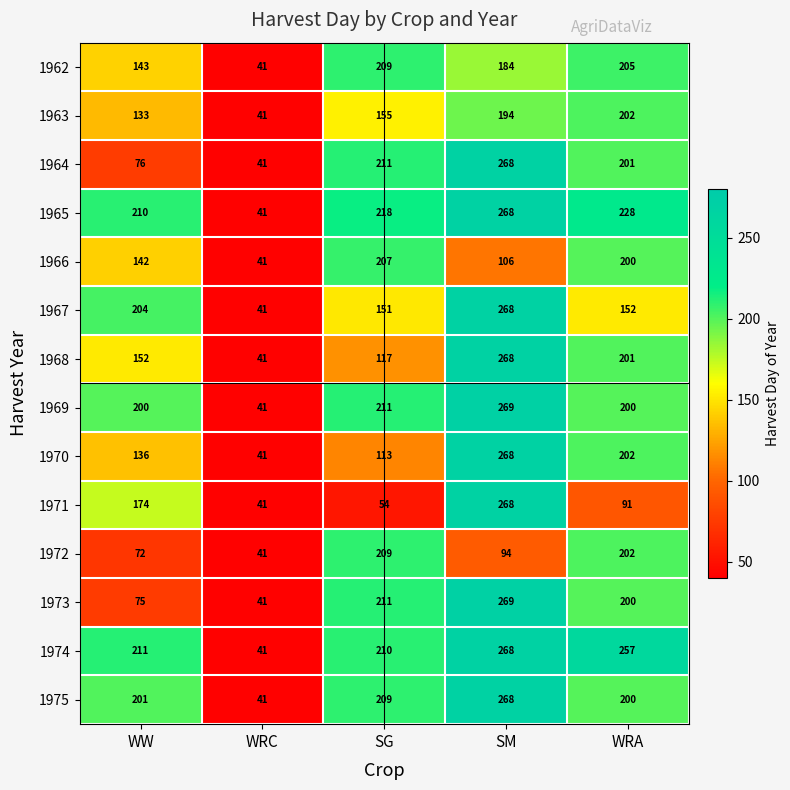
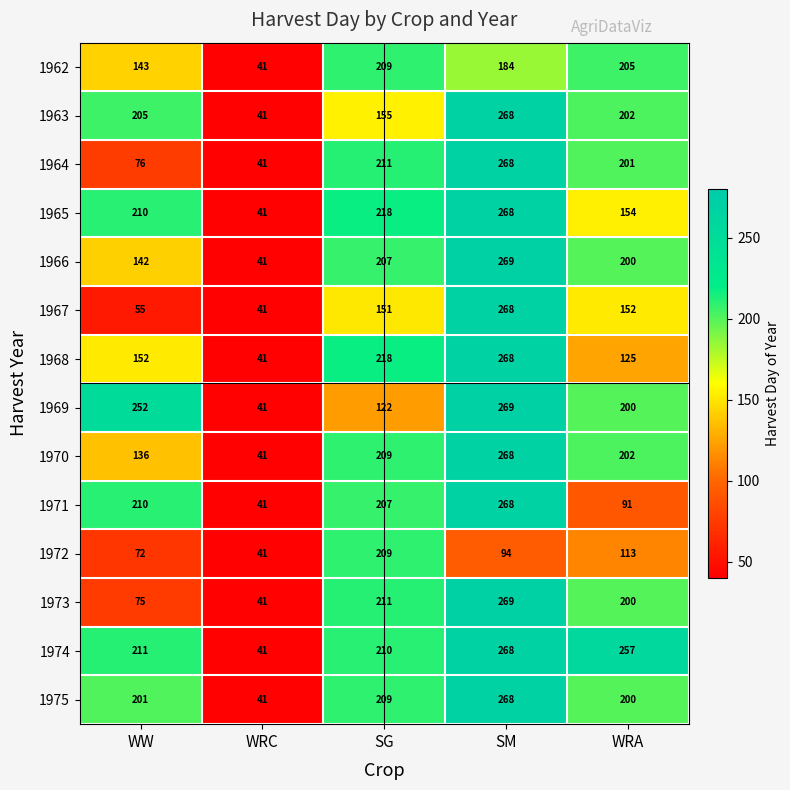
1963, WW: 133 -> 205
1963, SM: 194 -> 268
1965, WRA: 228 -> 154
1966, SM: 106 -> 269
1967, WW: 204 -> 55
1968, SG: 117 -> 218
1968, WRA: 201 -> 125
1969, WW: 200 -> 252
1969, SG: 211 -> 122
1970, SG: 113 -> 209
1971, WW: 174 -> 210
1971, SG: 54 -> 207
1972, WRA: 202 -> 113
